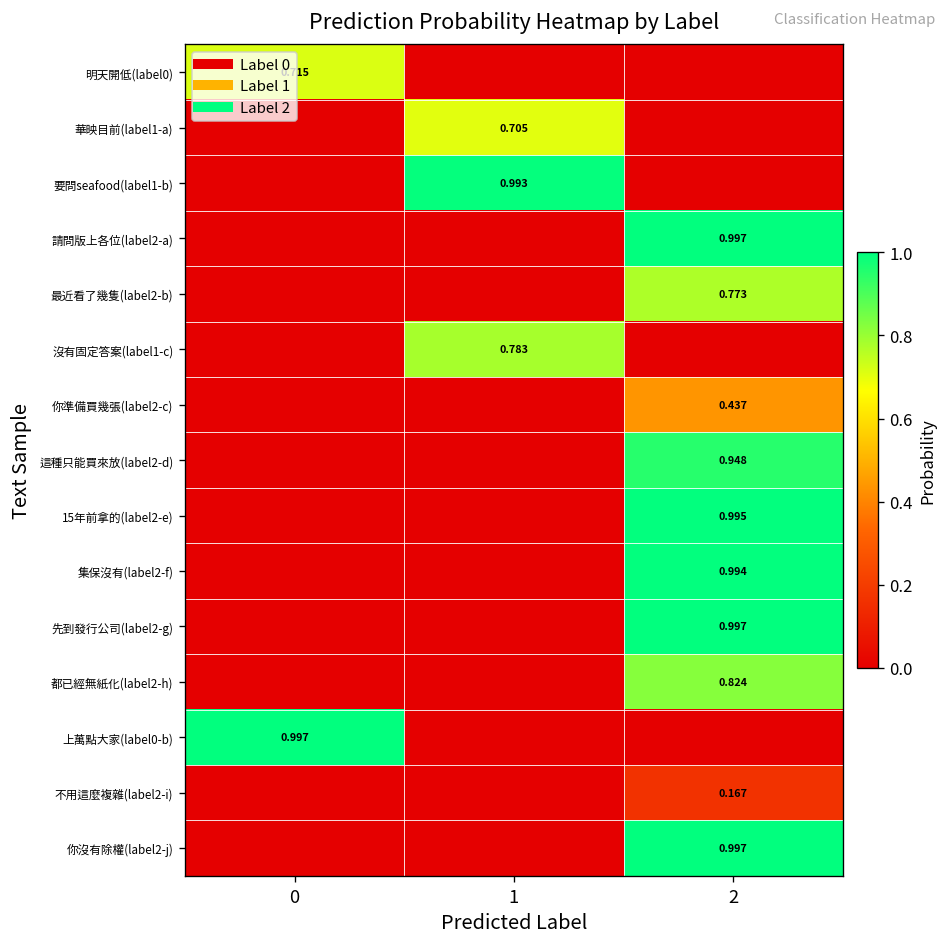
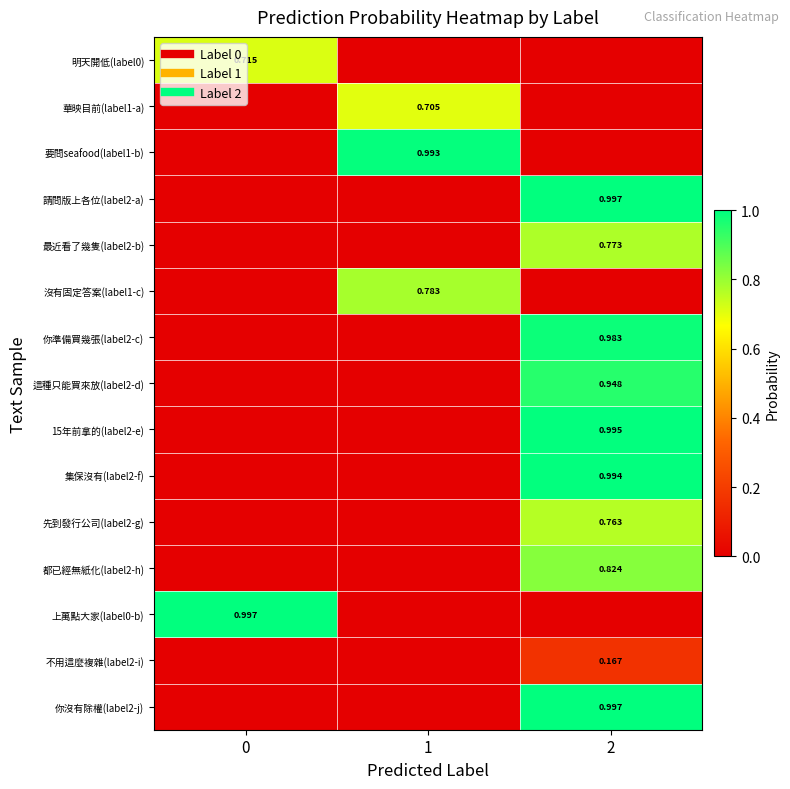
你準備買幾張(label2-c), 2: 0.437 -> 0.983
先到發行公司(label2-g), 2: 0.997 -> 0.763
